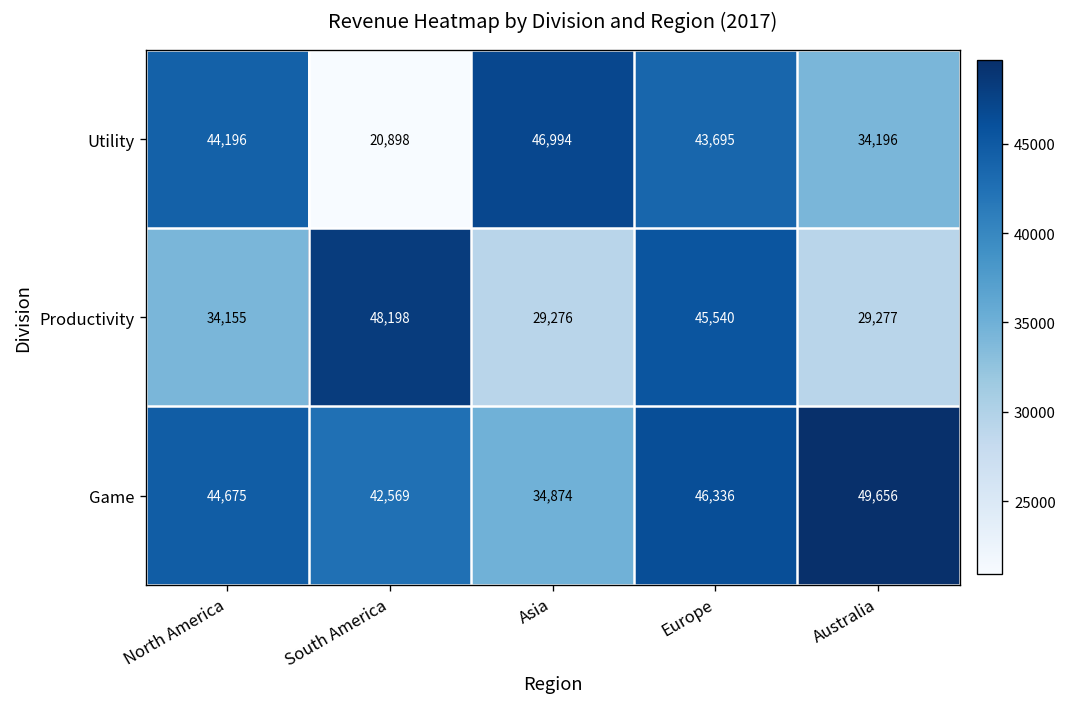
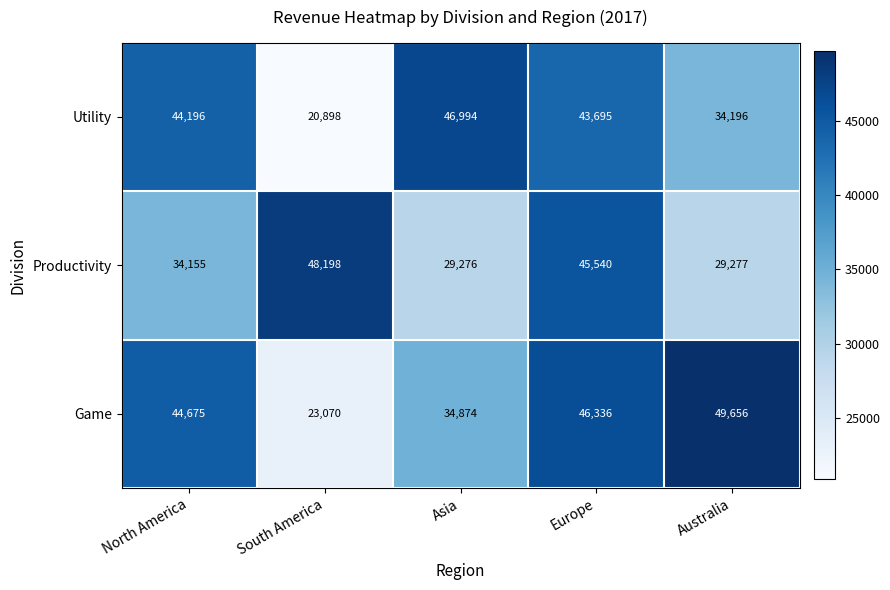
Game, South America: 42,569 -> 23,070
